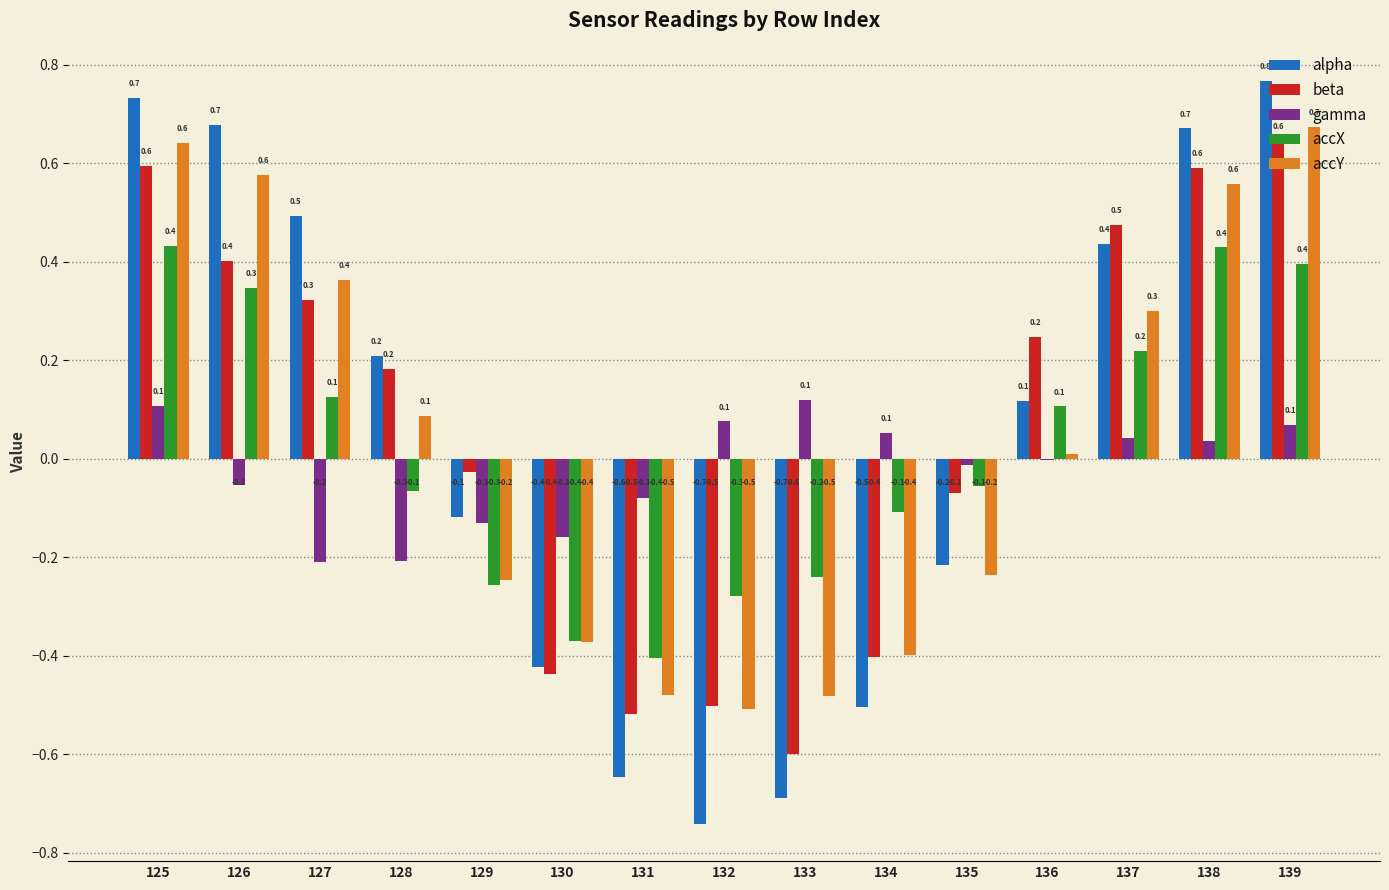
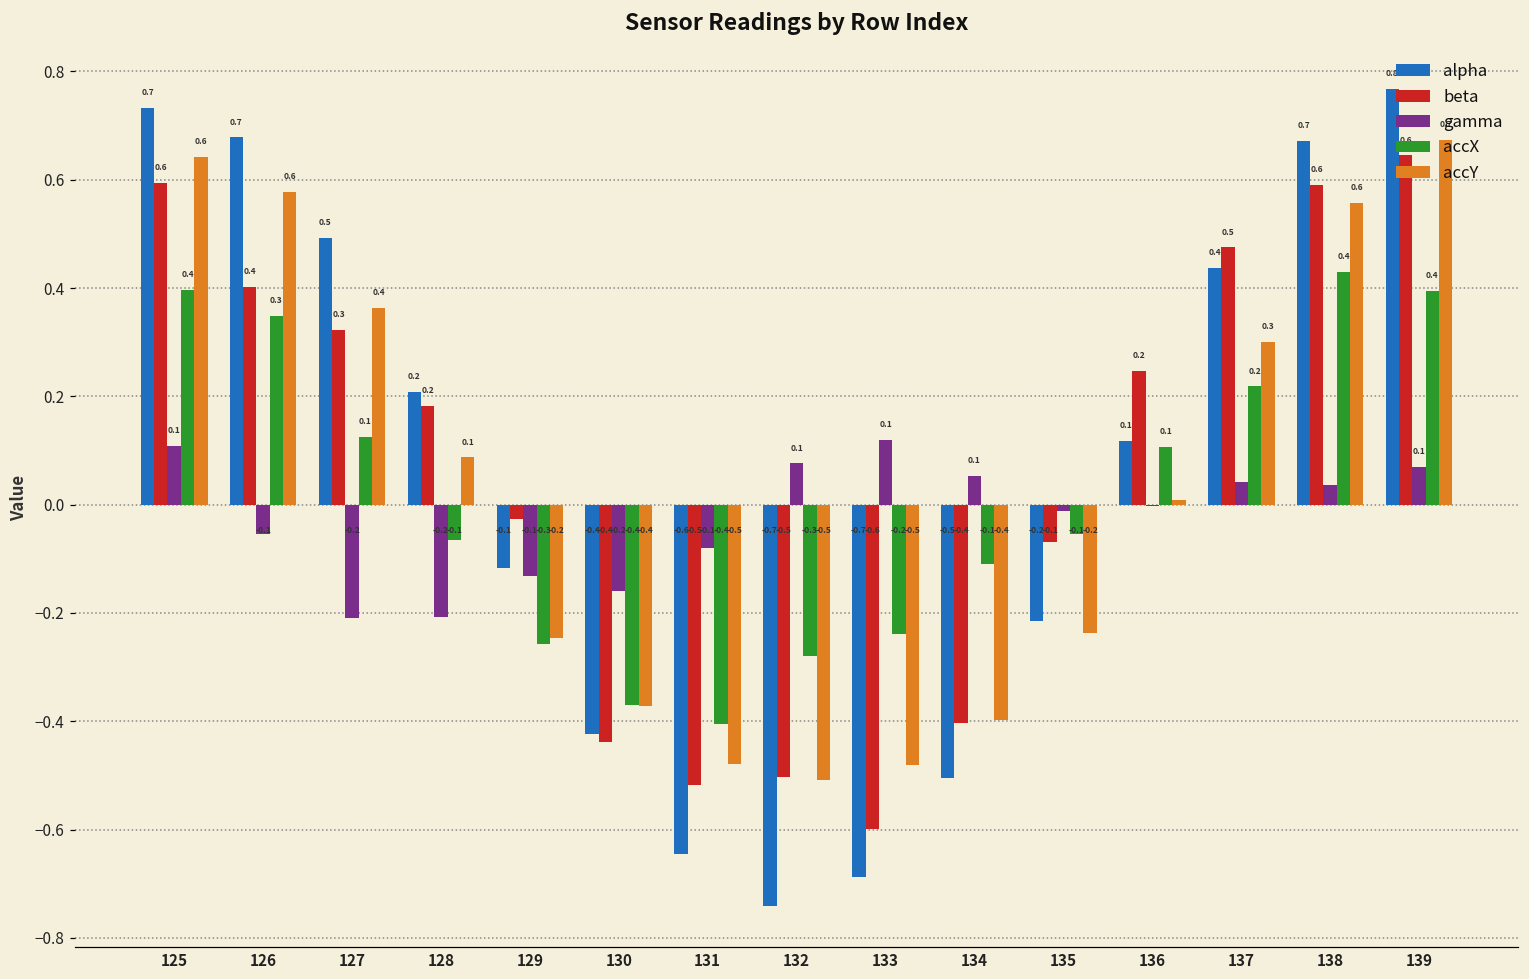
accX, 125: 0.43 -> 0.40
